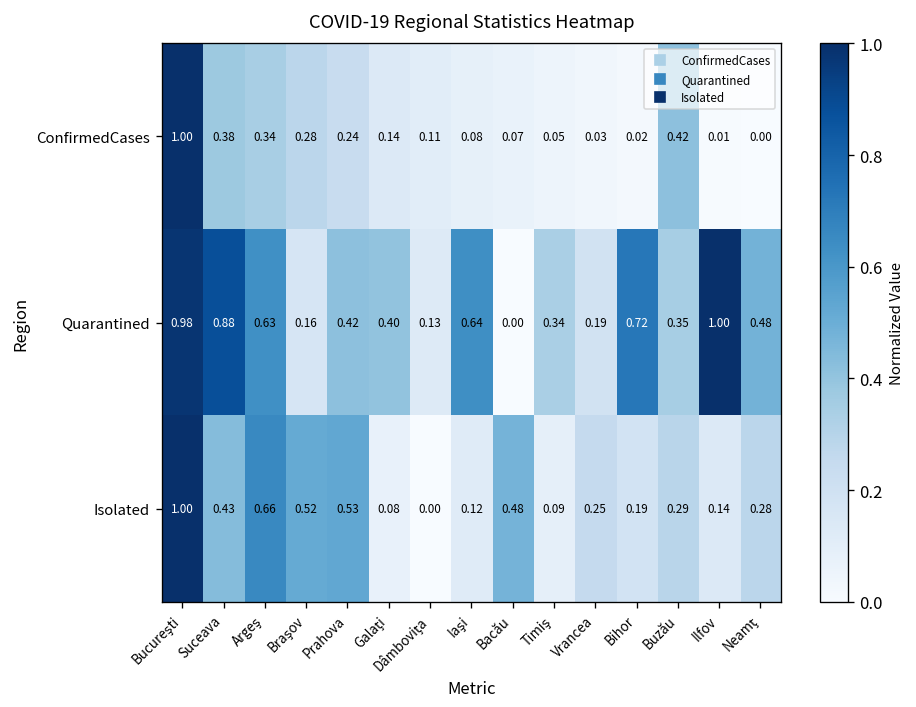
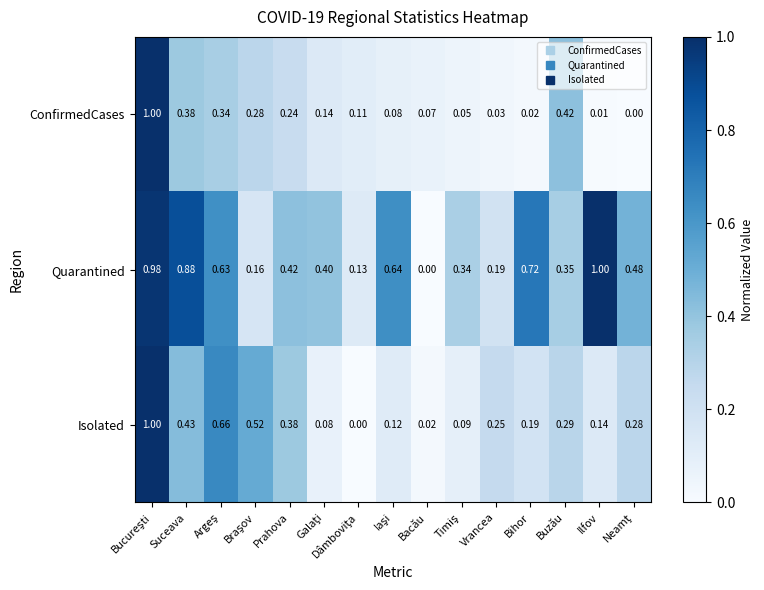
Isolated, Prahova: 0.53 -> 0.38
Isolated, Bacău: 0.48 -> 0.02
